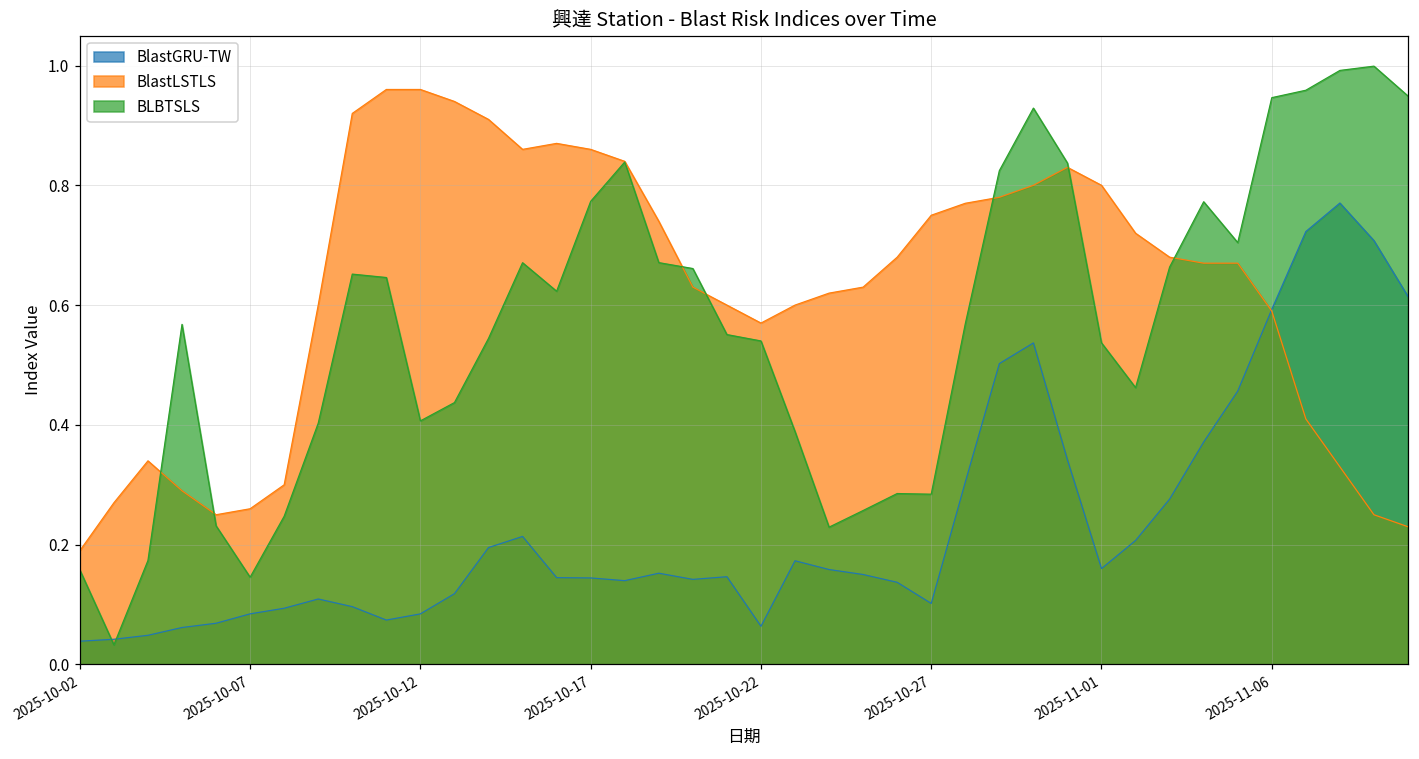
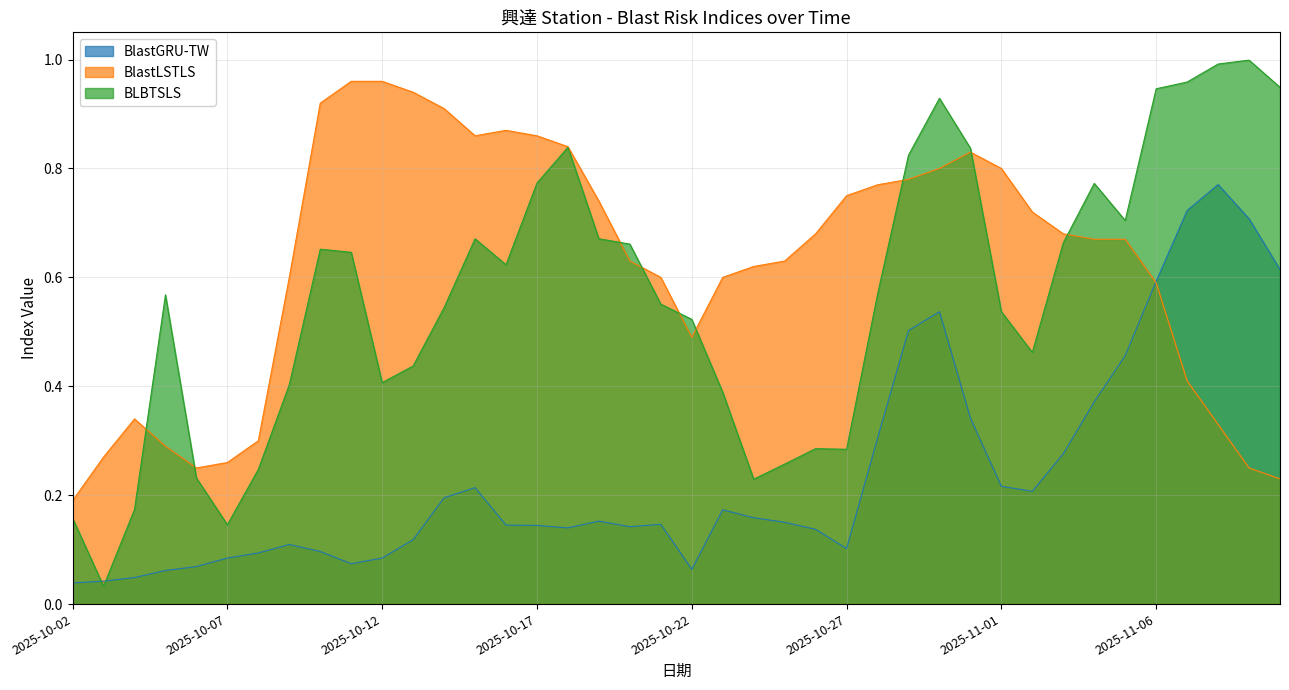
BlastLSTLS, 2025-10-22: 0.57 -> 0.49
BLBTSLS, 2025-10-22: 0.54 -> 0.52
BlastGRU-TW, 2025-11-01: 0.16 -> 0.22
